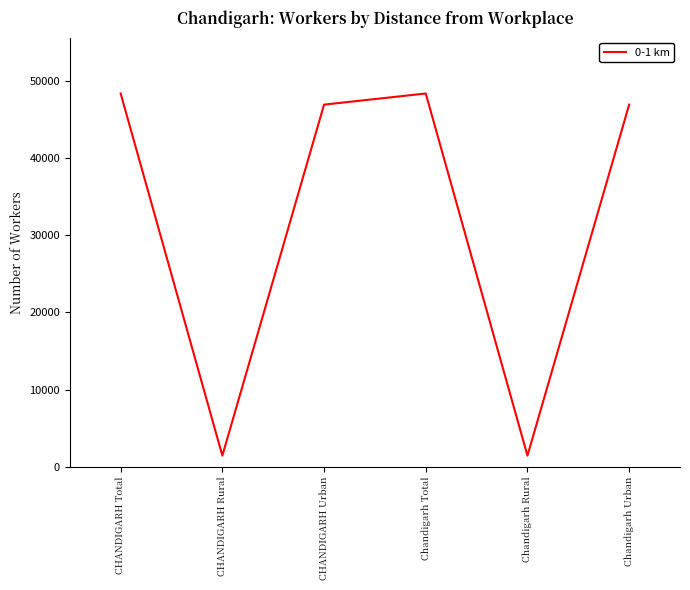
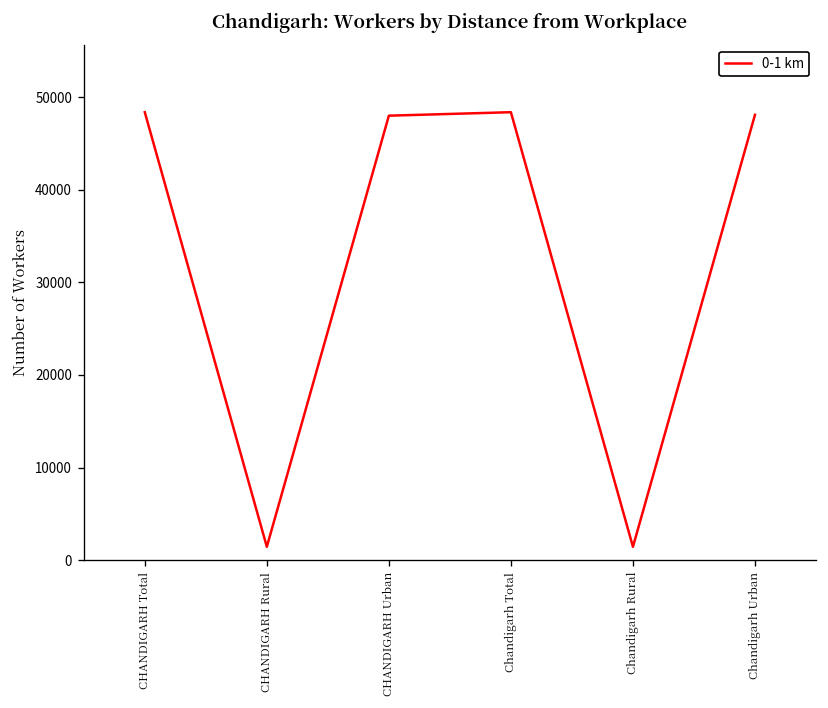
CHANDIGARH Urban: 47000 -> 48000
Chandigarh Urban: 47000 -> 48000
